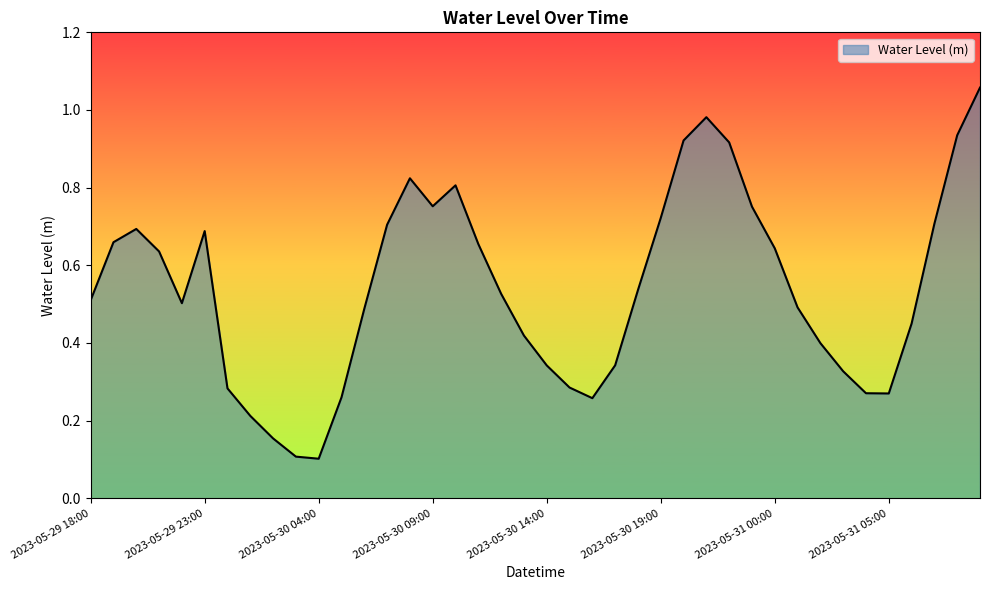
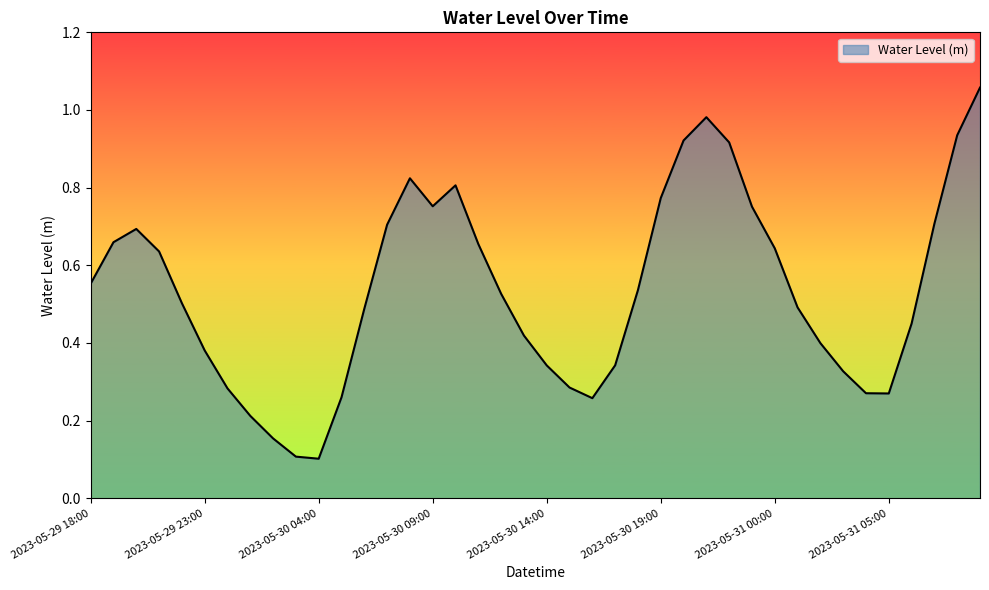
2023-05-29 18:00: 0.51 -> 0.55
2023-05-29 23:00: 0.69 -> 0.38
2023-05-30 19:00: 0.72 -> 0.77
